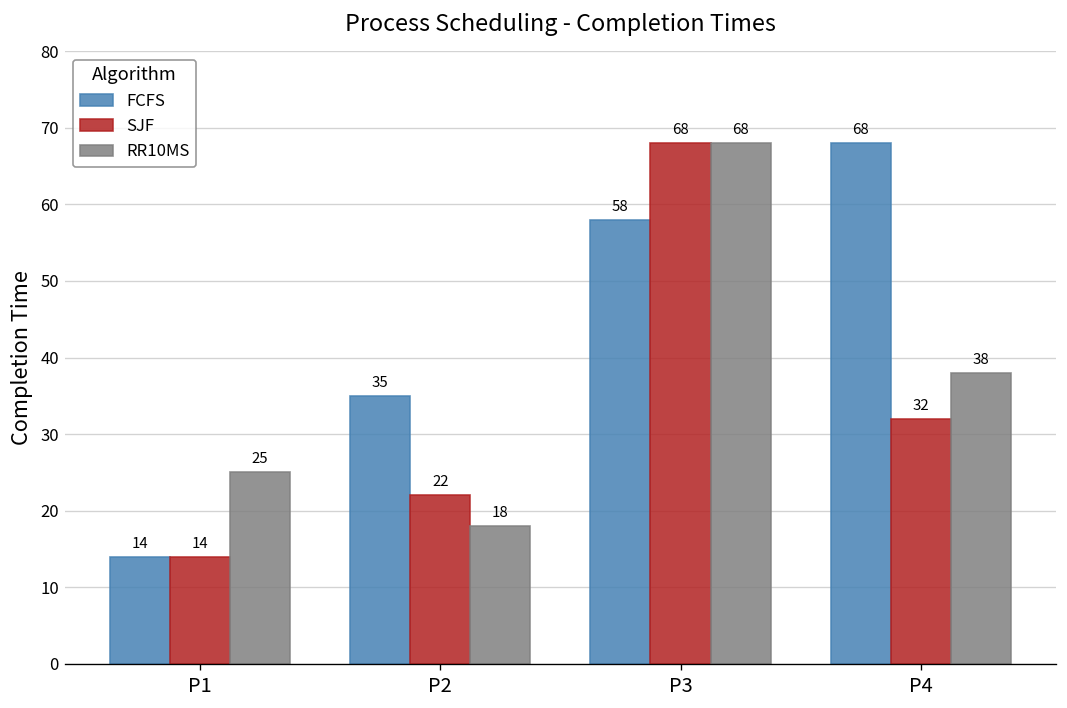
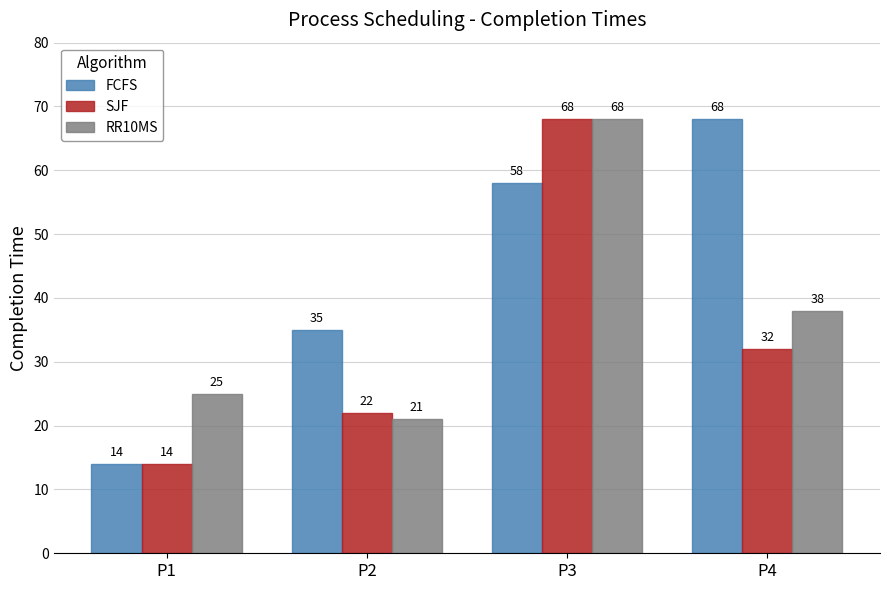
RR10MS, P2: 18 -> 21
